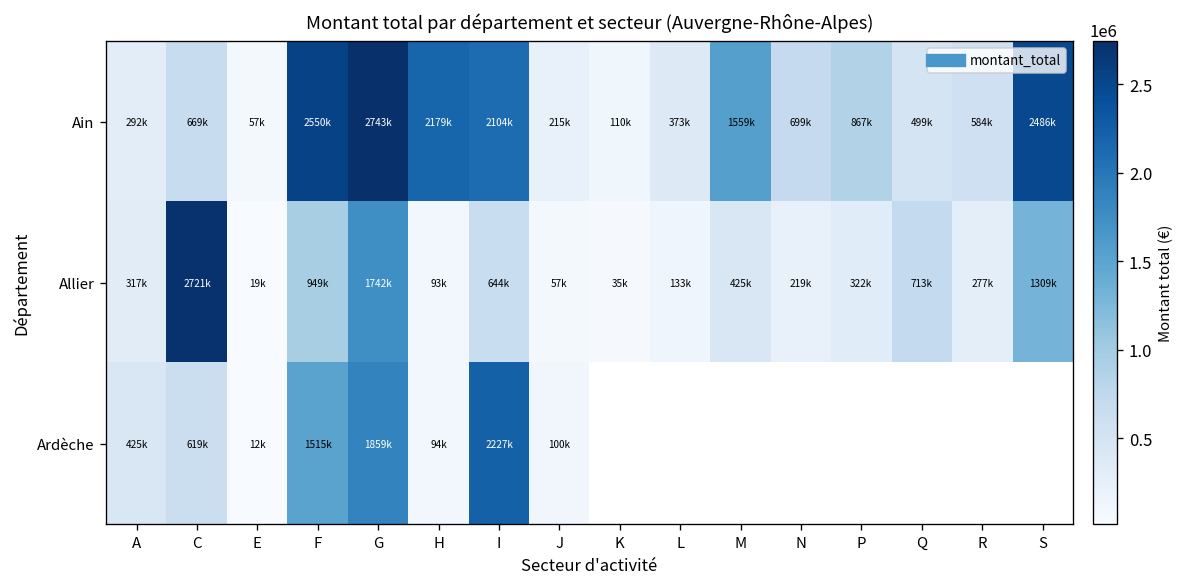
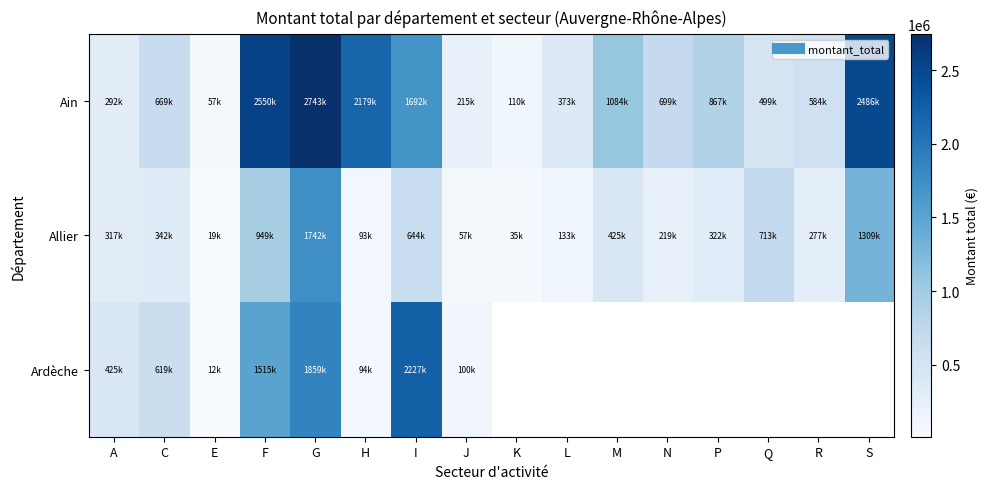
Ain, I: 2104k -> 1692k
Ain, M: 1559k -> 1084k
Allier, C: 2721k -> 342k
